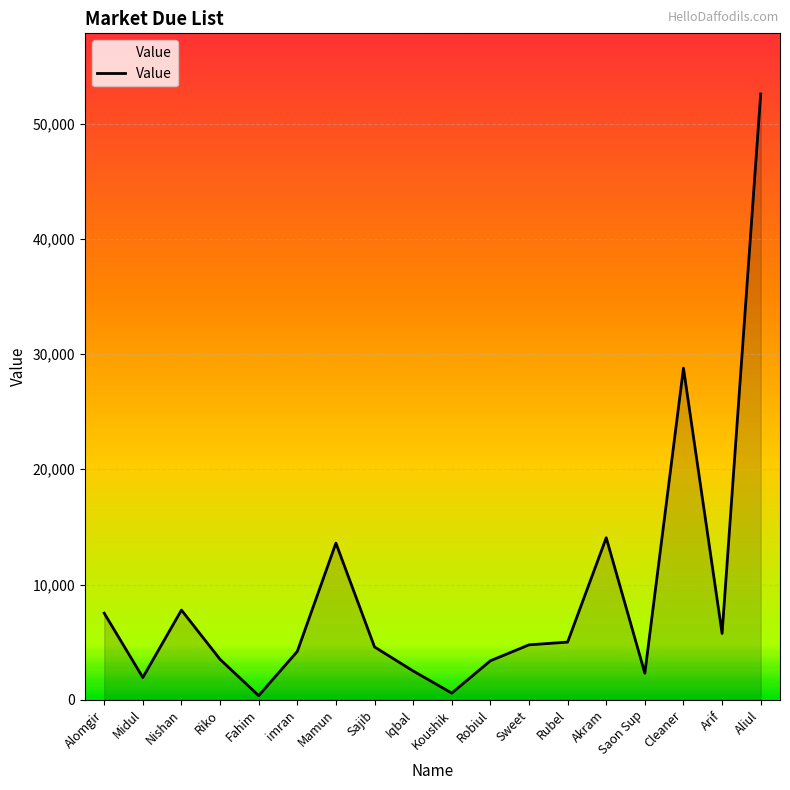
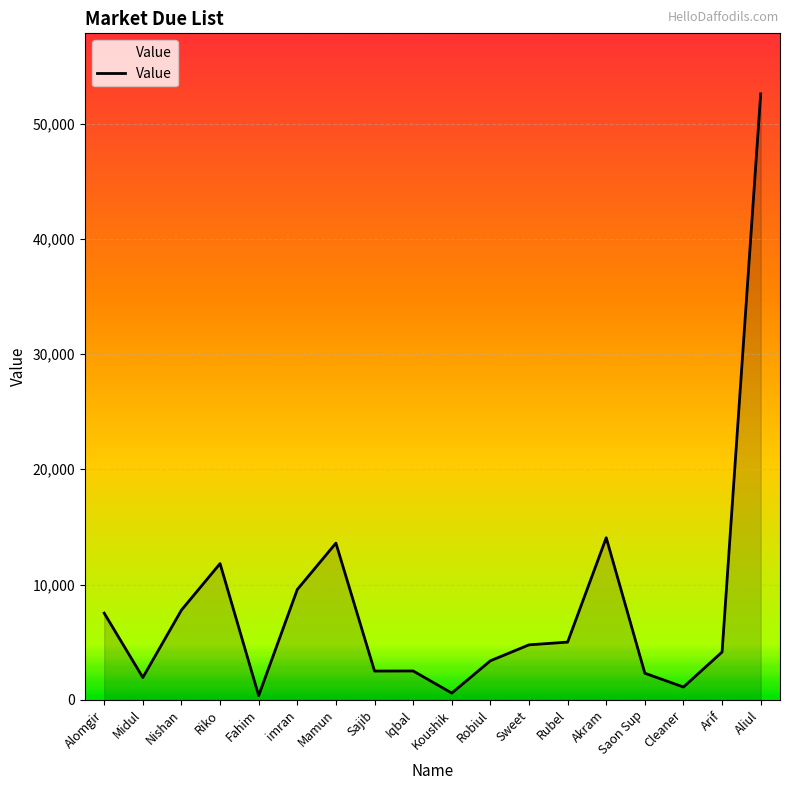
Riko: 3,500 -> 11,800
imran: 4,200 -> 9,600
Sajib: 4,600 -> 2,500
Cleaner: 28,800 -> 1,100
Arif: 5,800 -> 4,100
